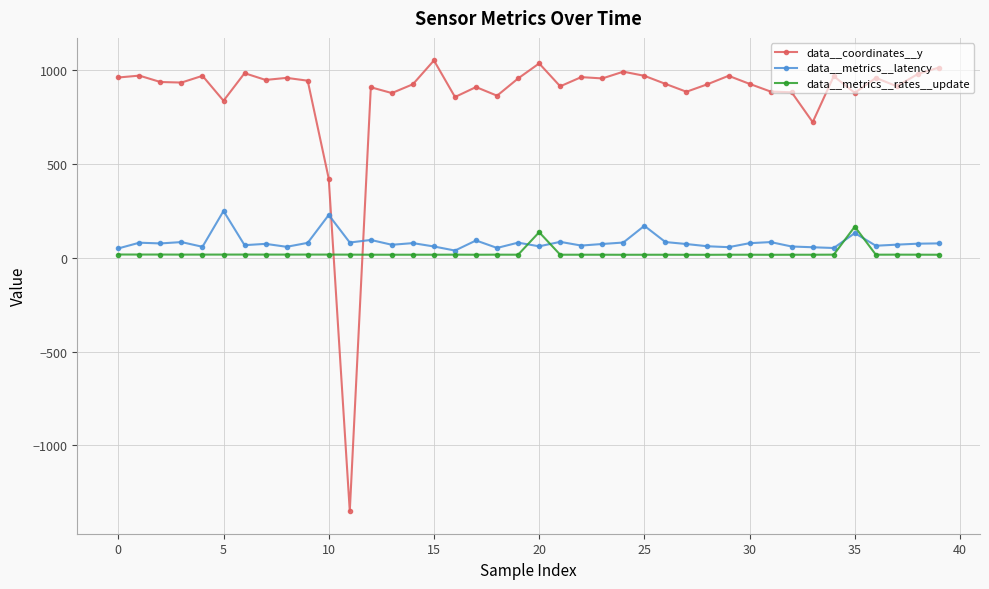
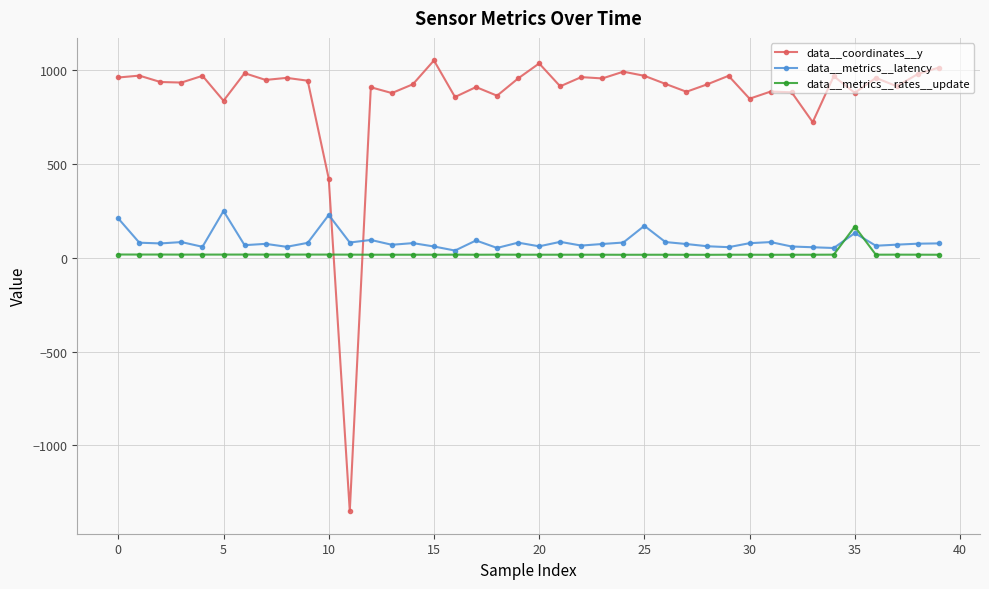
data__metrics__latency, 0: 50 -> 210
data__metrics__rates__update, 20: 140 -> 20
data__coordinates__y, 30: 930 -> 850
